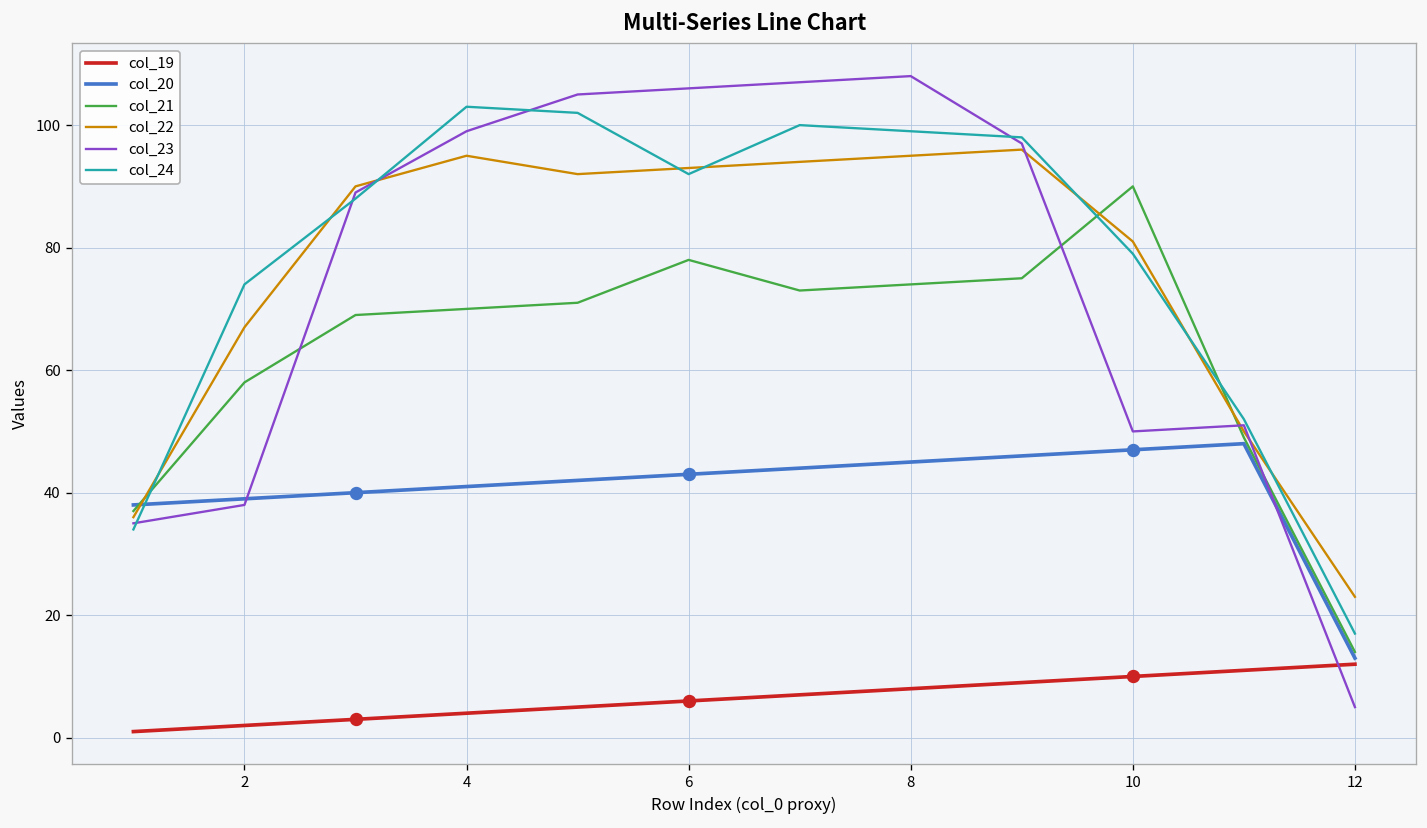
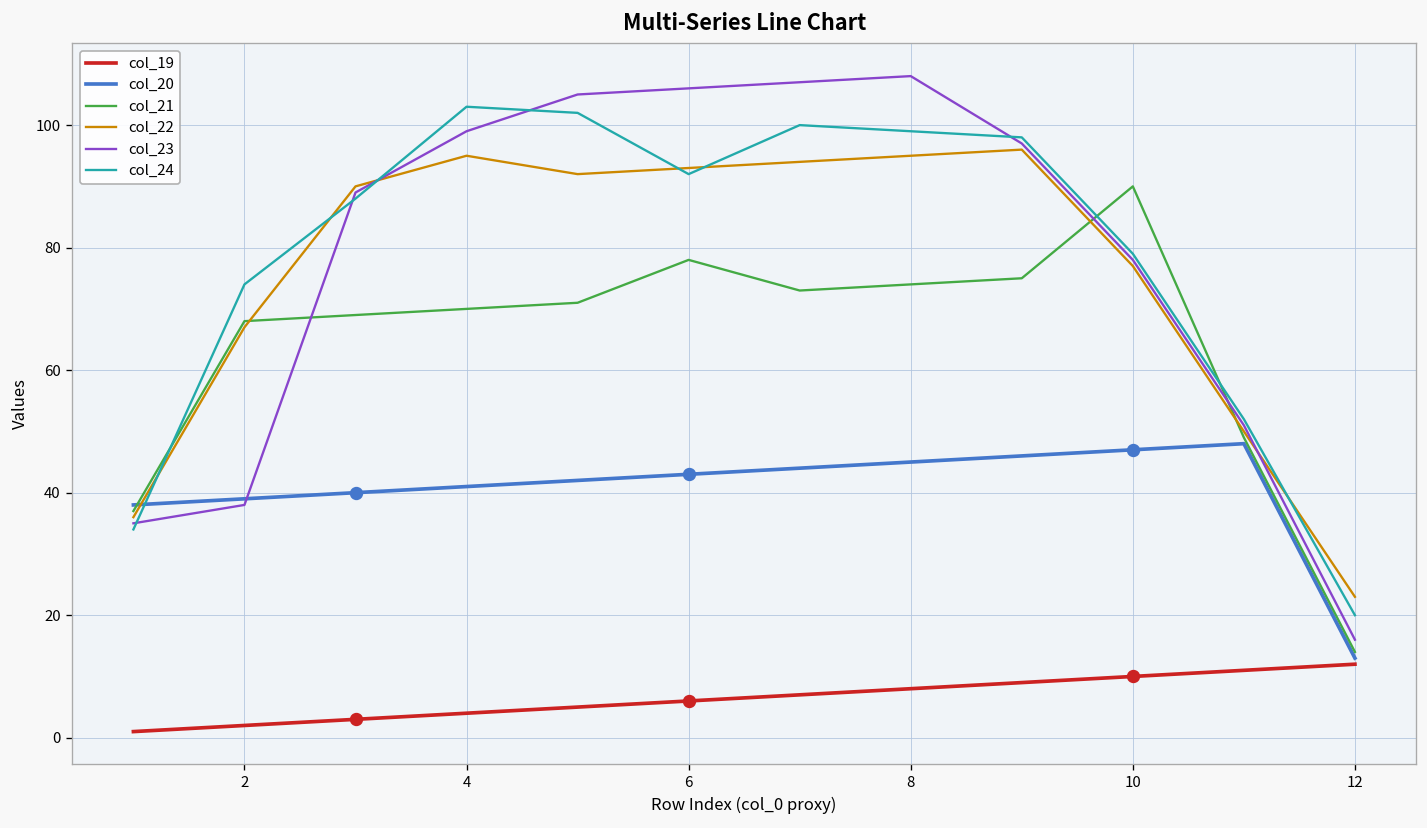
col_21, 2: 58 -> 68
col_22, 10: 81 -> 77
col_23, 10: 50 -> 78
col_23, 12: 5 -> 16
col_24, 12: 17 -> 20
